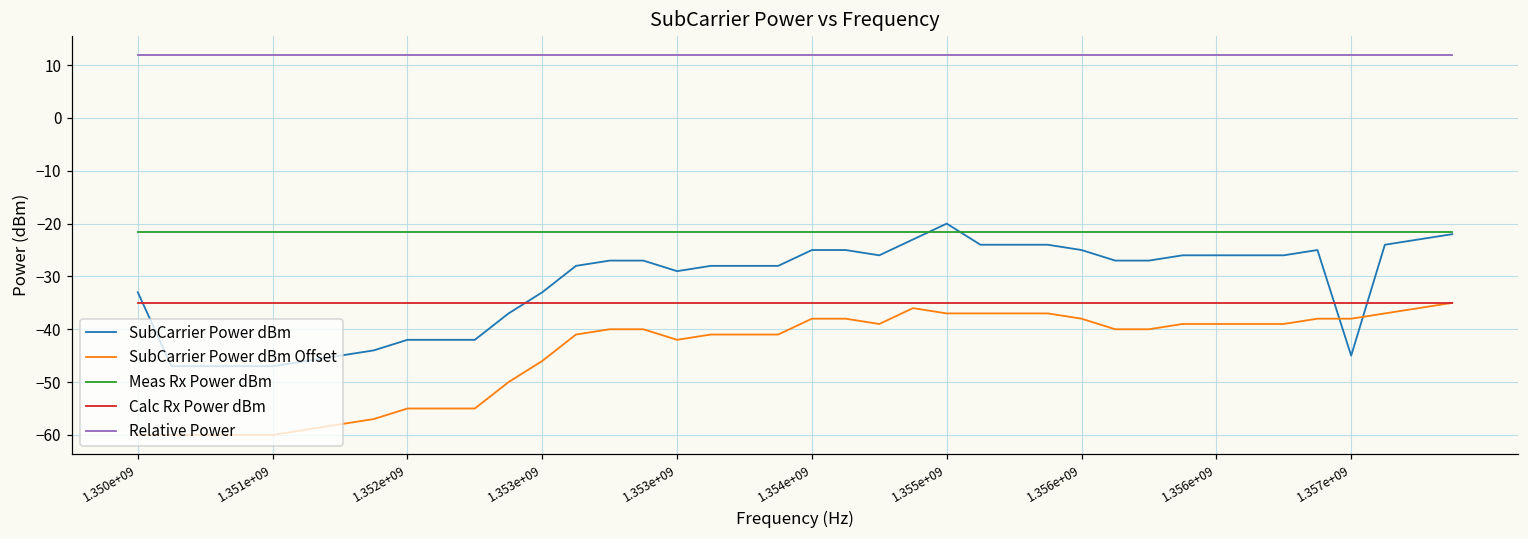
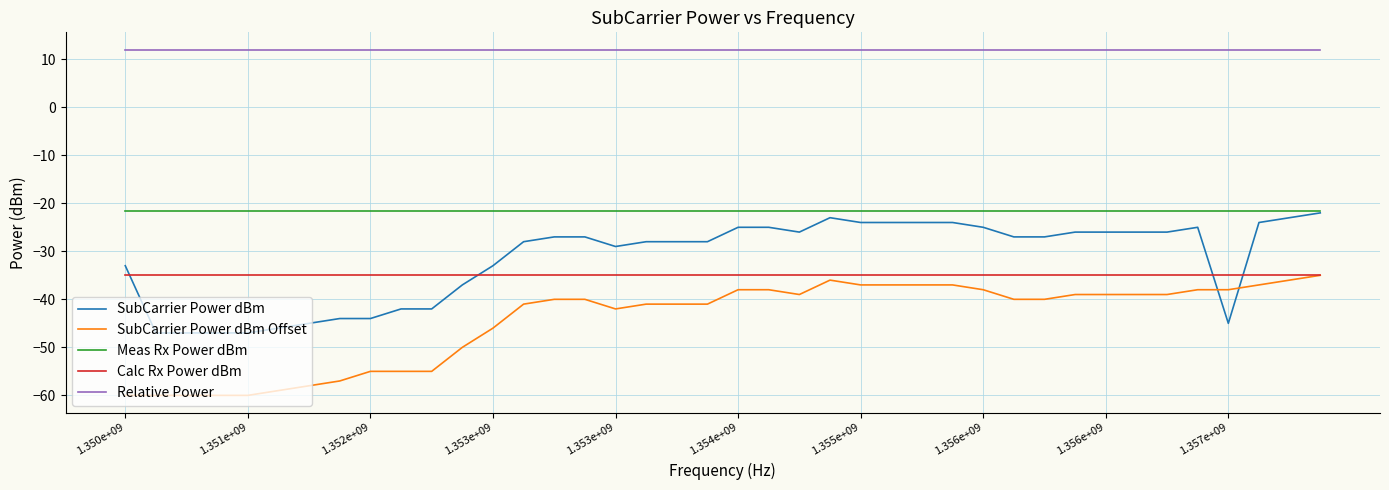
SubCarrier Power dBm, 1.352e+09: -42 -> -44
SubCarrier Power dBm, 1.355e+09: -20 -> -24
